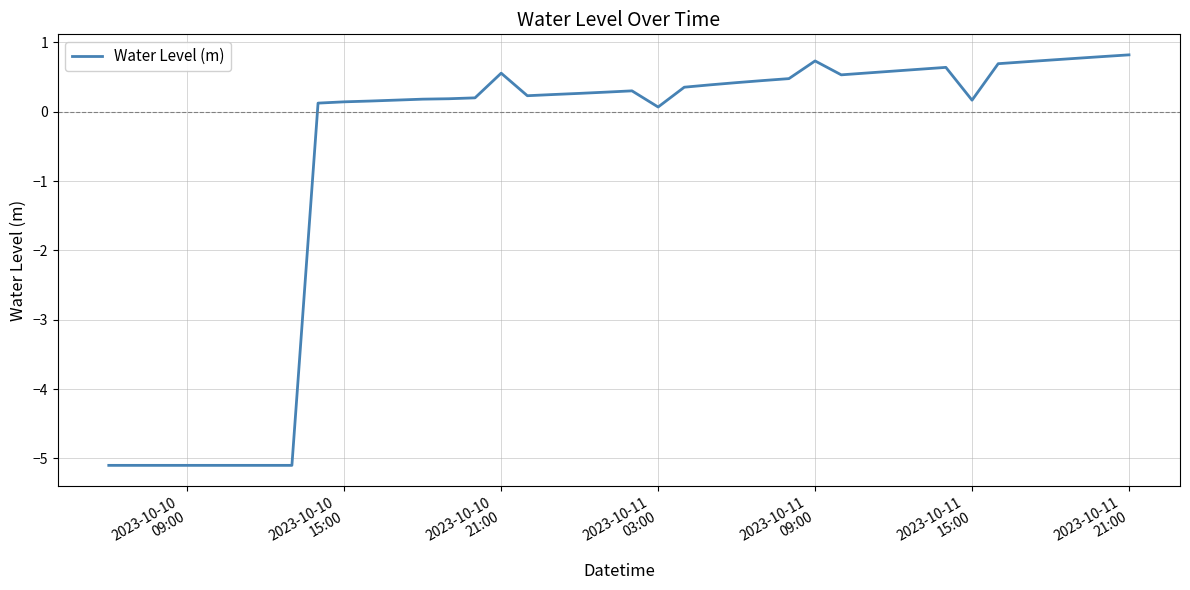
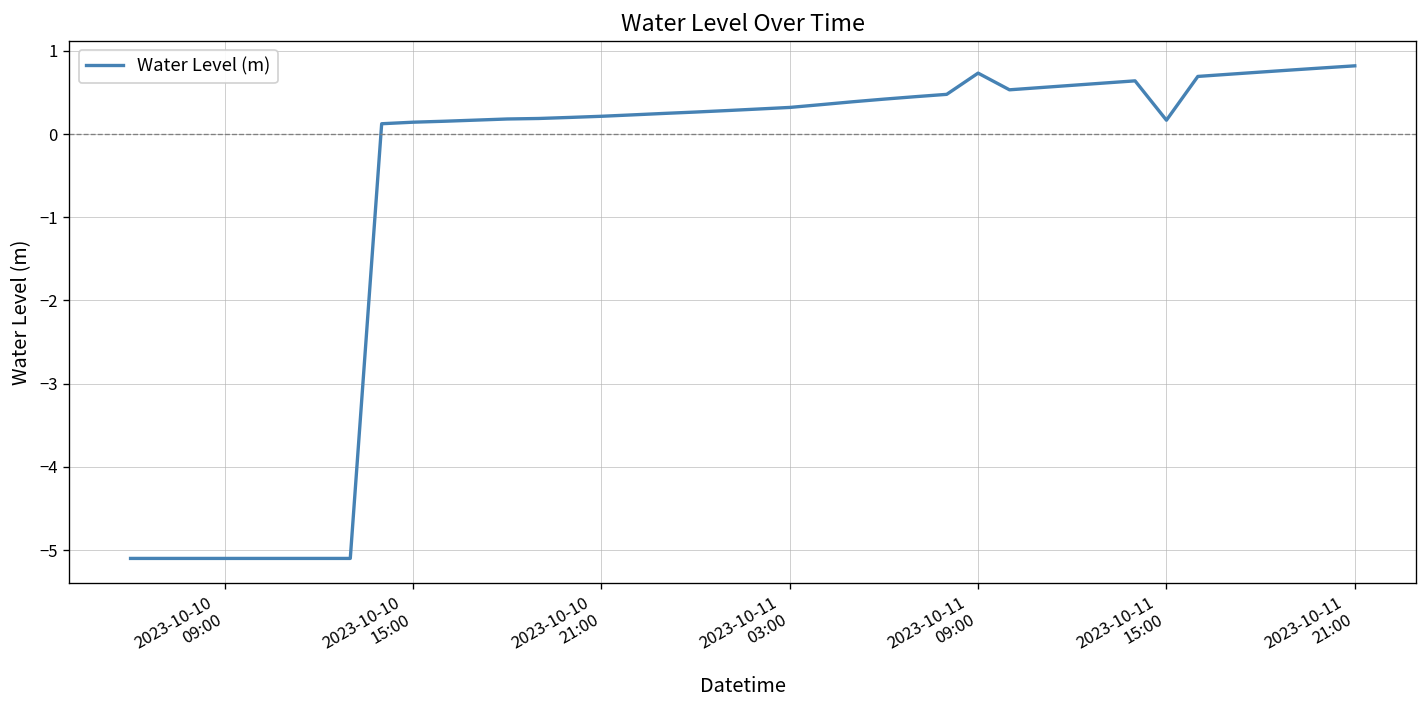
2023-10-10 21:00: 0.6 -> 0.2
2023-10-11 03:00: 0.1 -> 0.3
